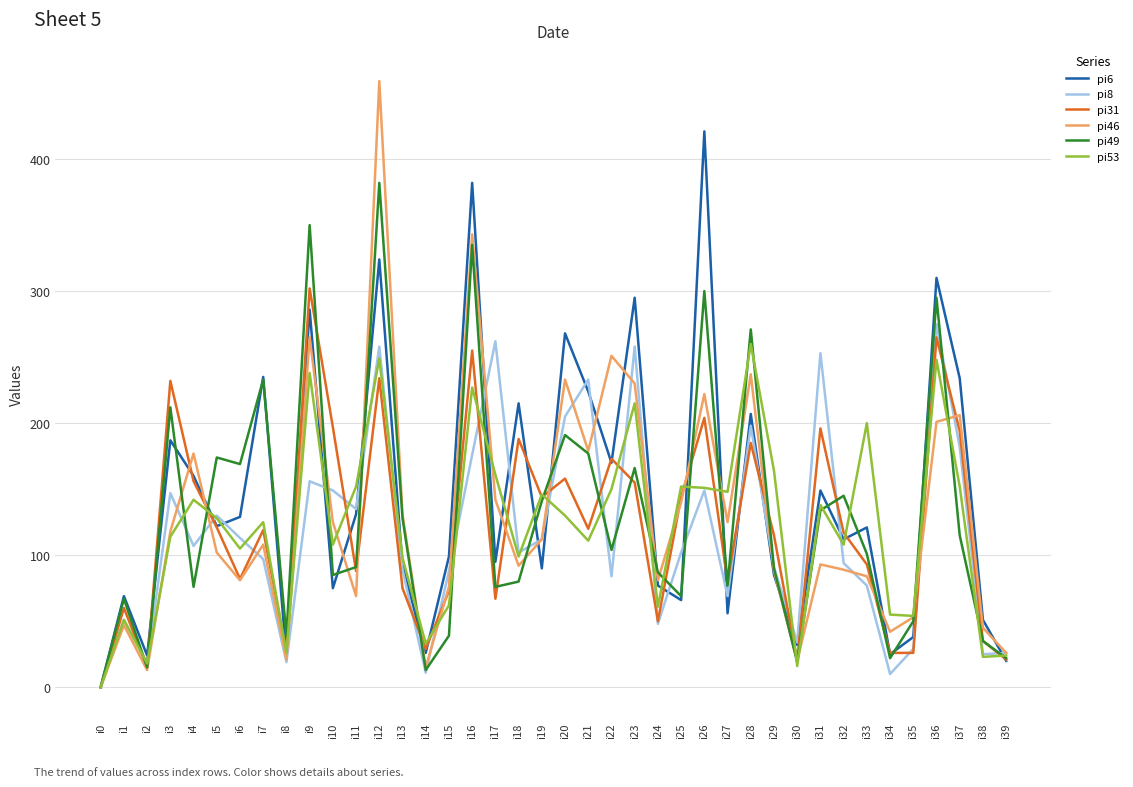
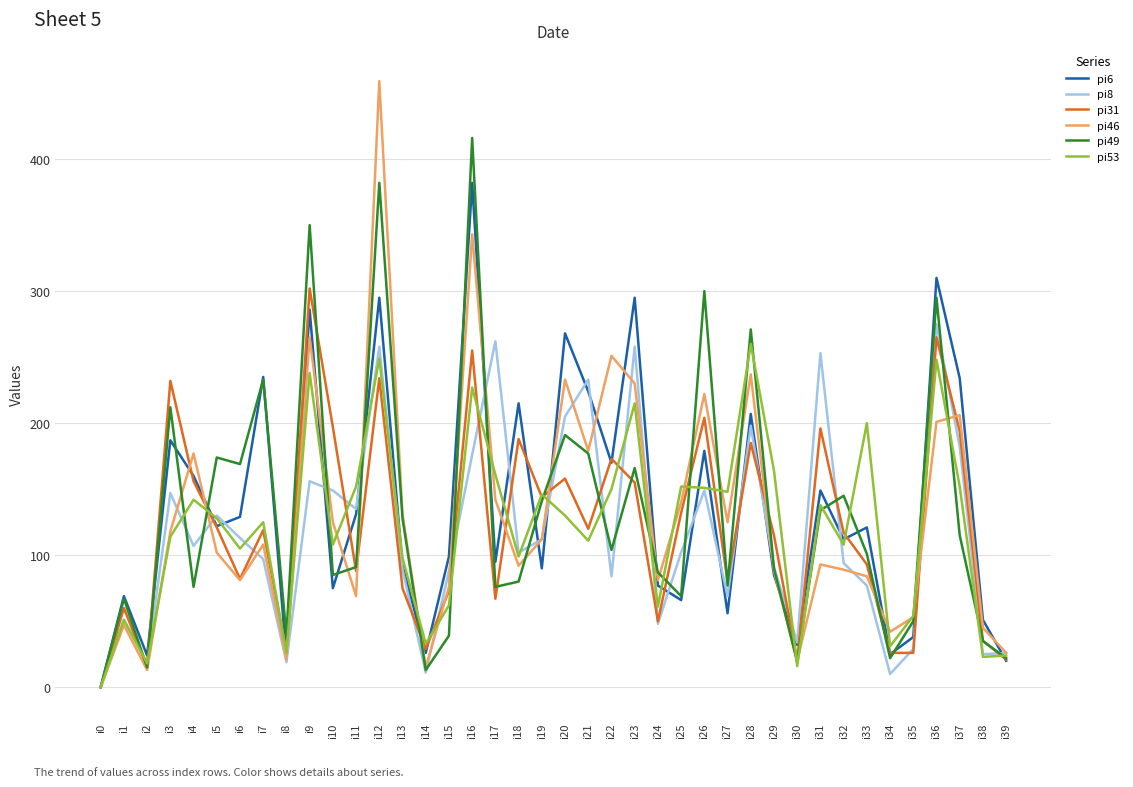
pi6, i12: 324 -> 295
pi49, i16: 335 -> 416
pi31, i25: 144 -> 132
pi6, i26: 421 -> 179
pi53, i34: 55 -> 31
